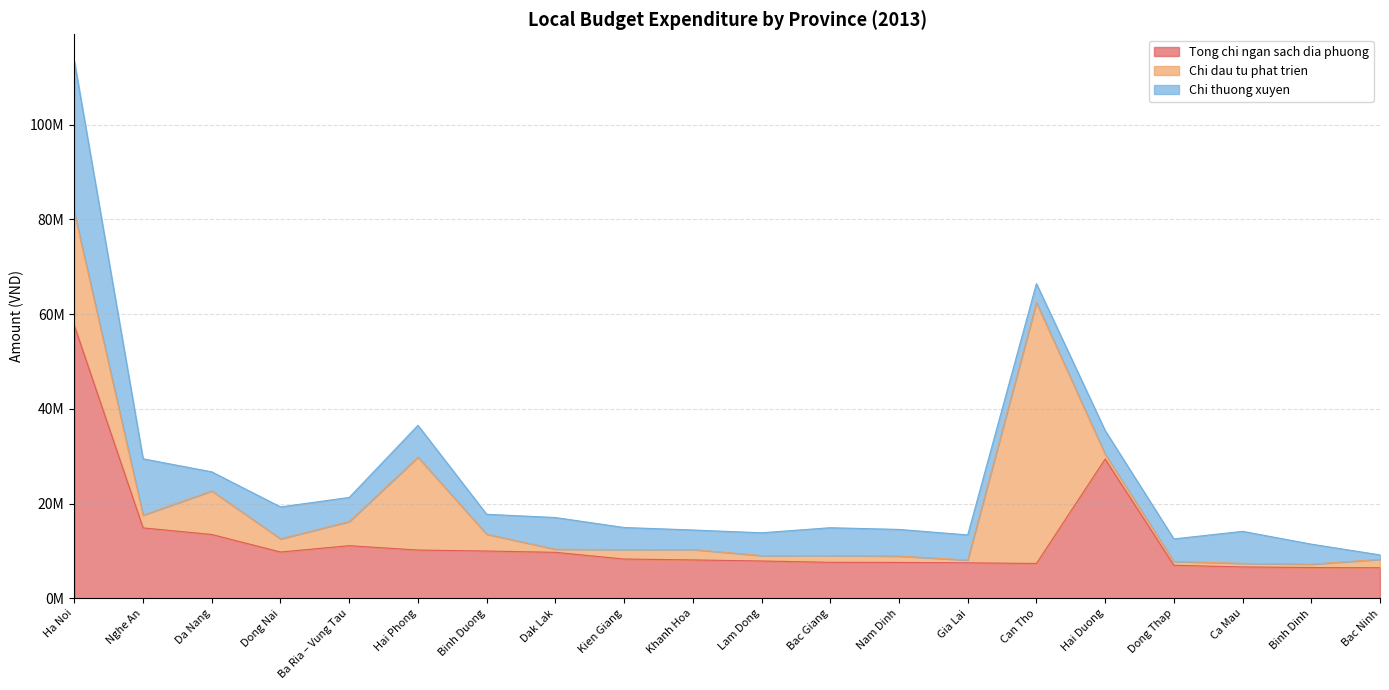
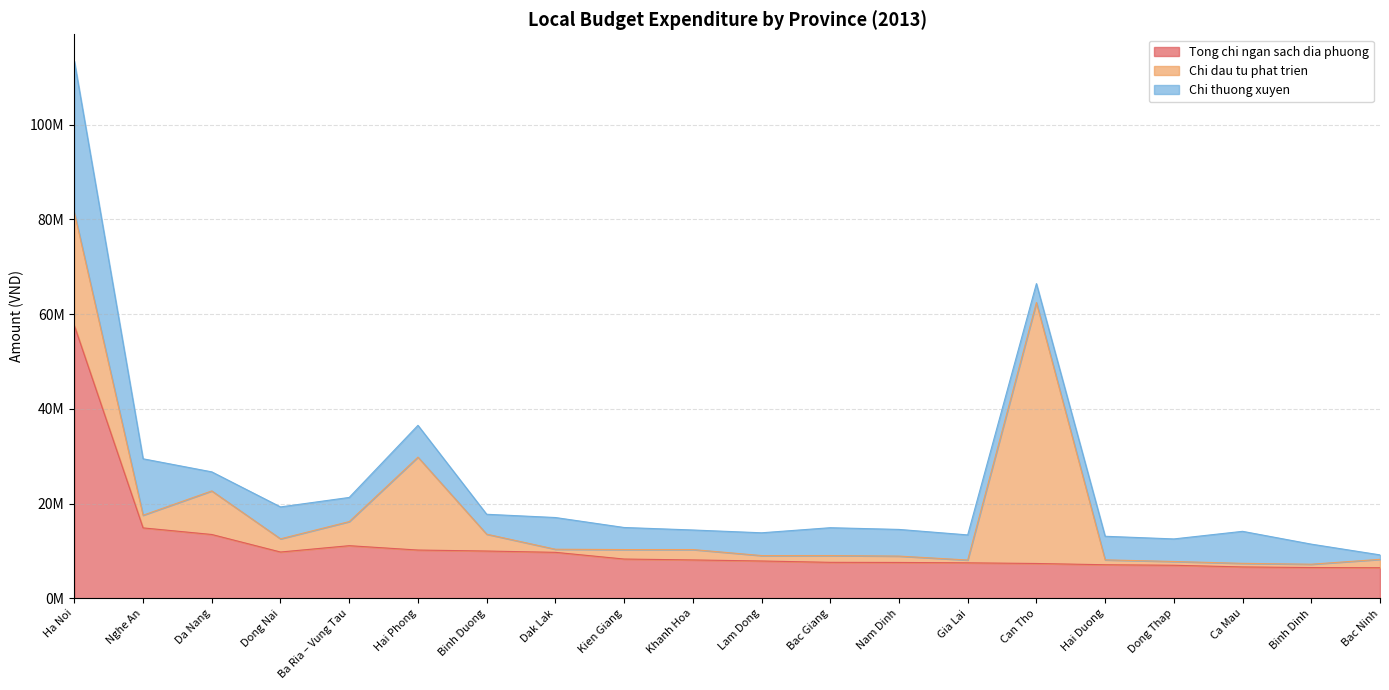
Tong chi ngan sach dia phuong, Hai Duong: 29000000 -> 7000000
